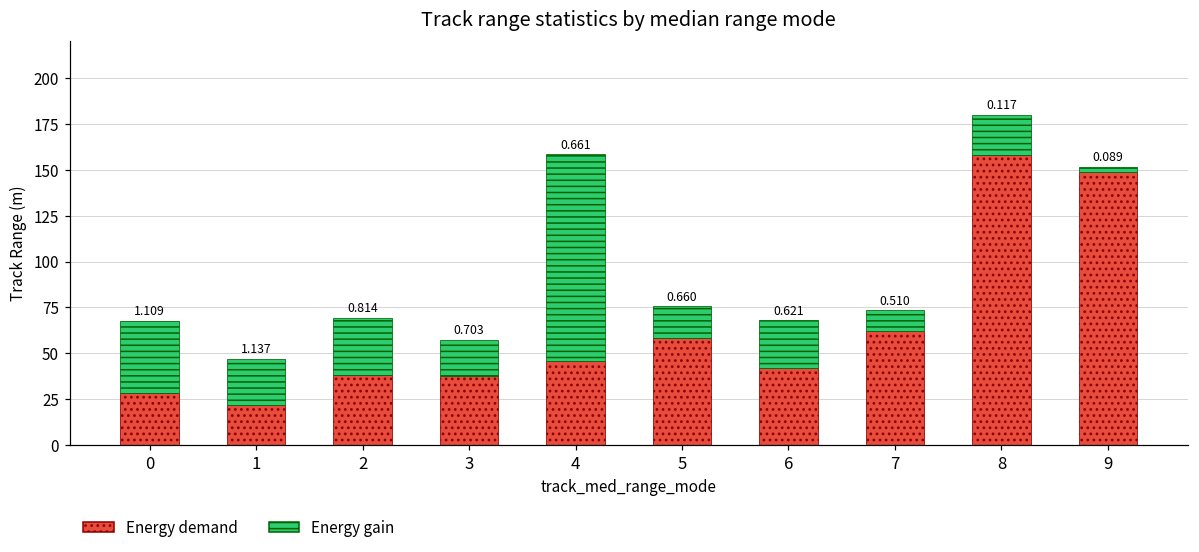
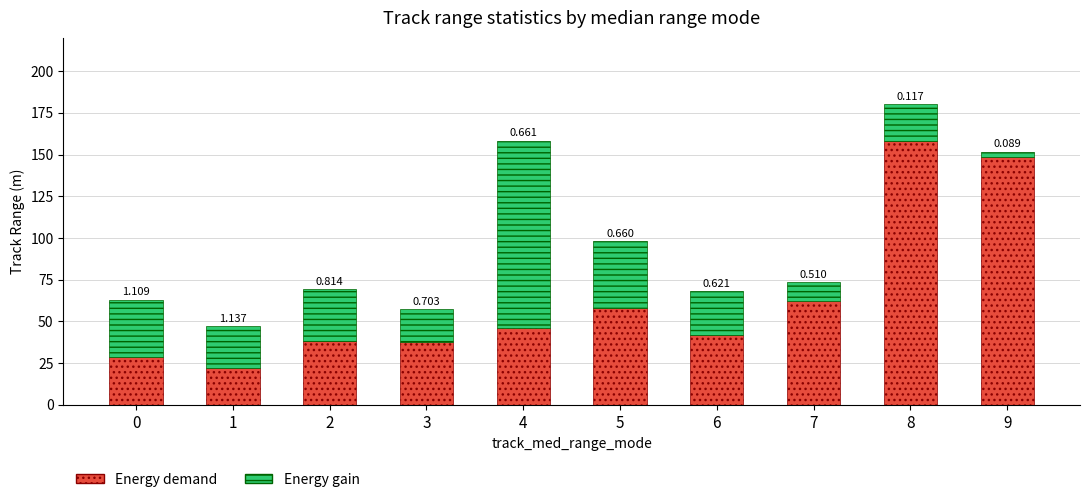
Energy gain, 0: 39 -> 35
Energy gain, 5: 18 -> 40
